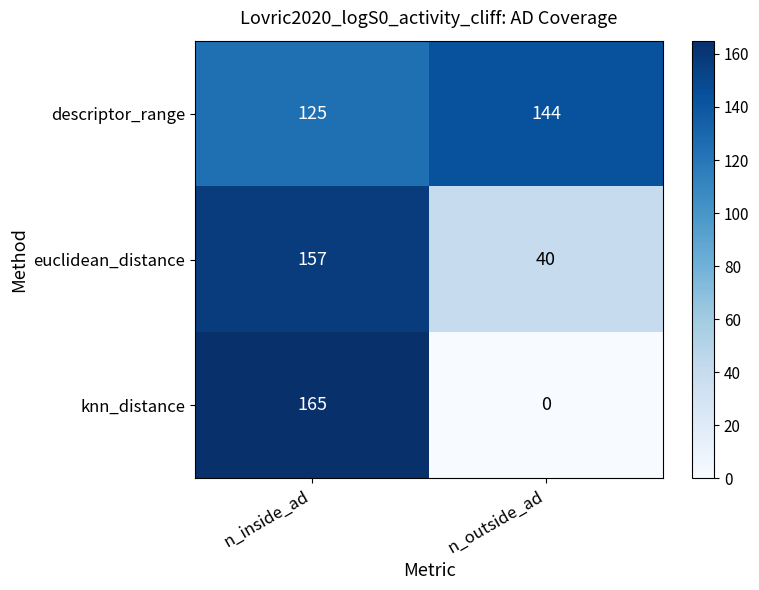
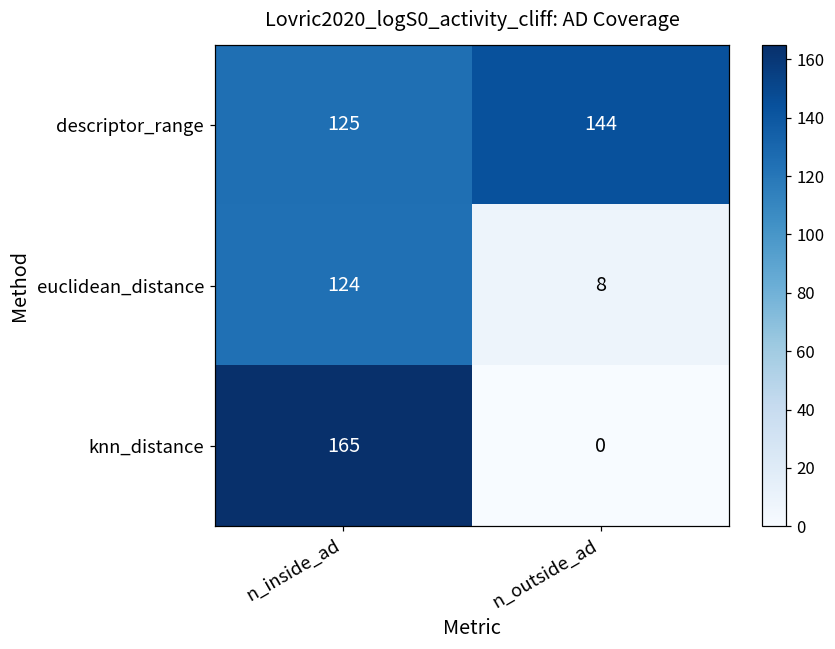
euclidean_distance, n_inside_ad: 157 -> 124
euclidean_distance, n_outside_ad: 40 -> 8
